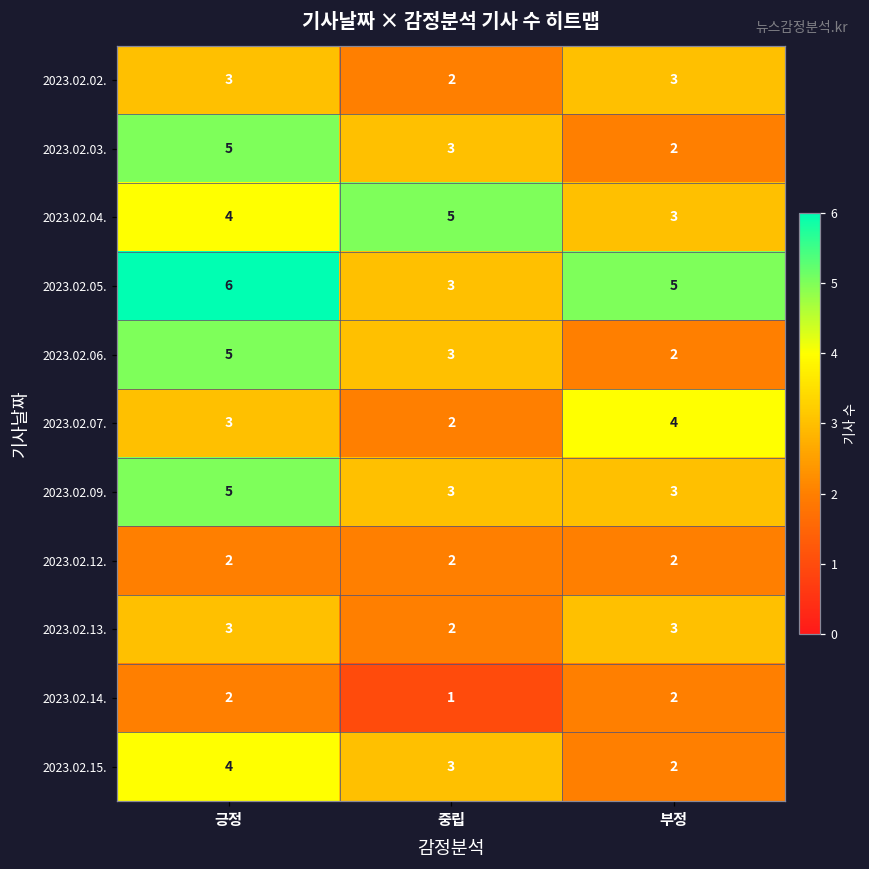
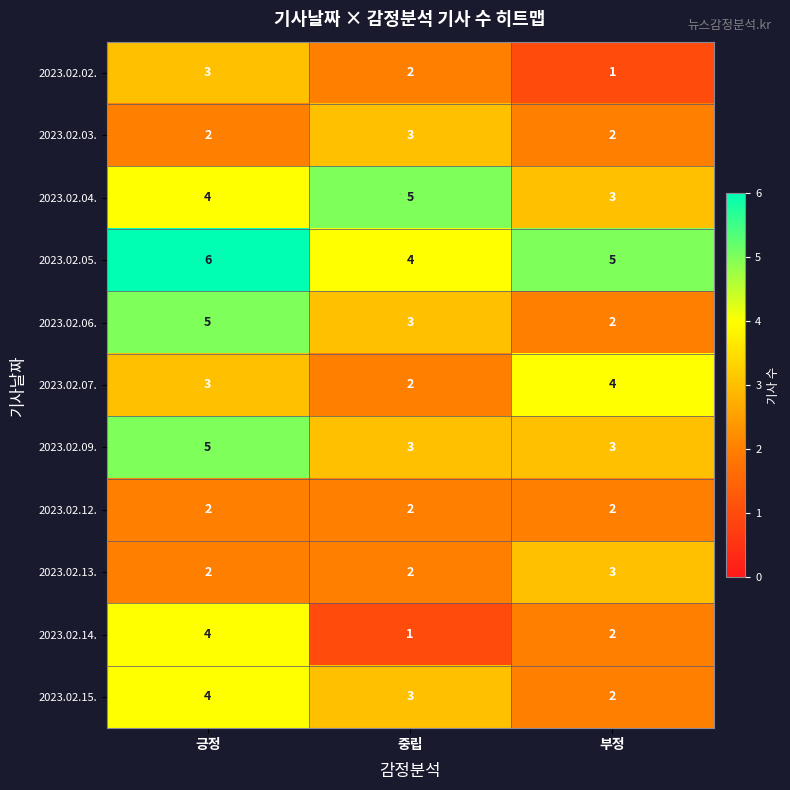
2023.02.02., 부정: 3 -> 1
2023.02.03., 긍정: 5 -> 2
2023.02.05., 중립: 3 -> 4
2023.02.13., 긍정: 3 -> 2
2023.02.14., 긍정: 2 -> 4
